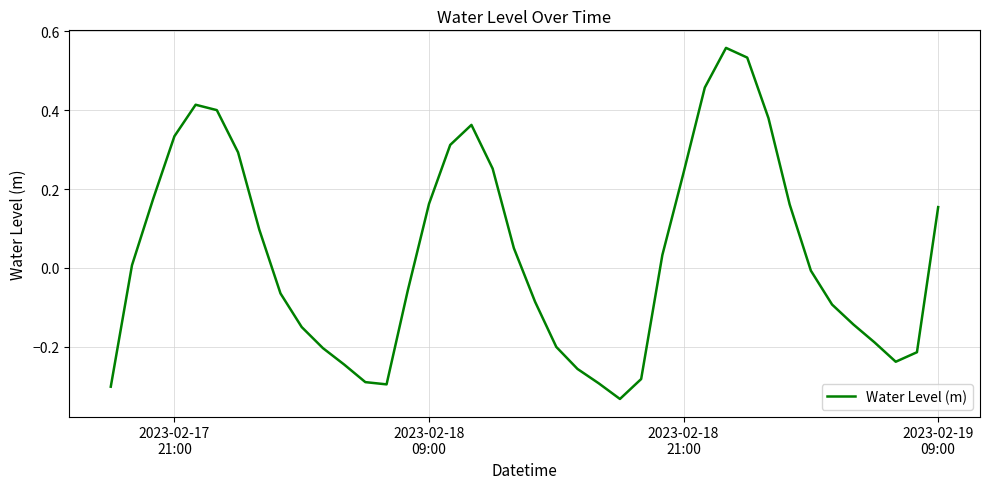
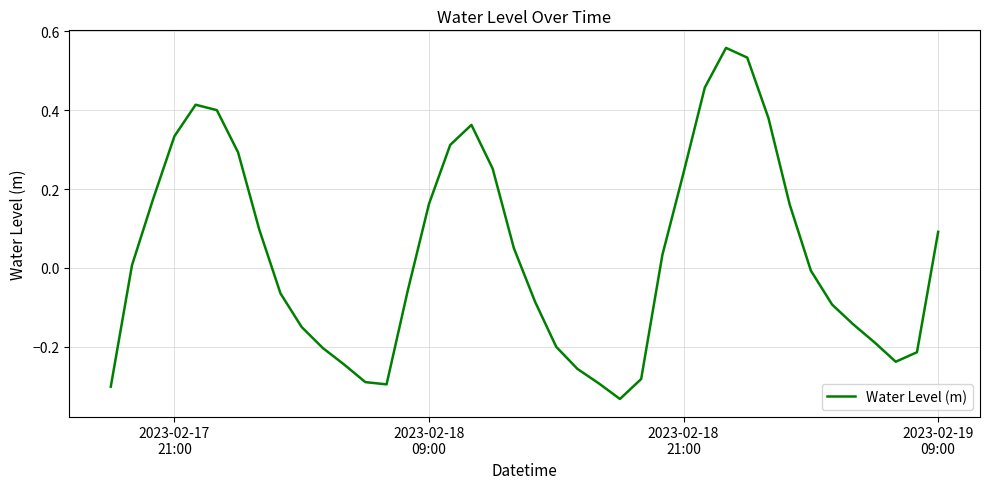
2023-02-19 09:00: 0.15 -> 0.09
